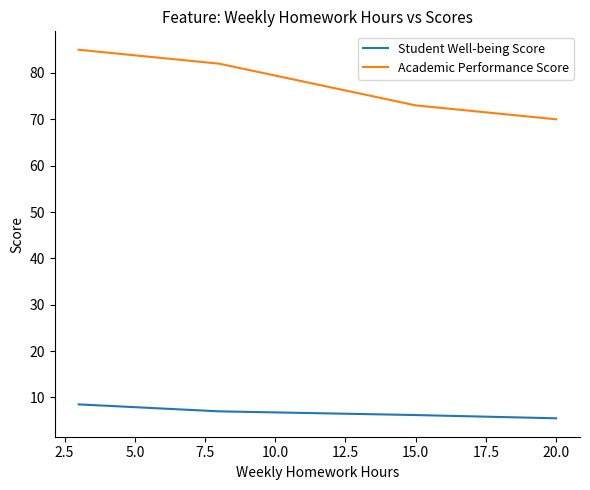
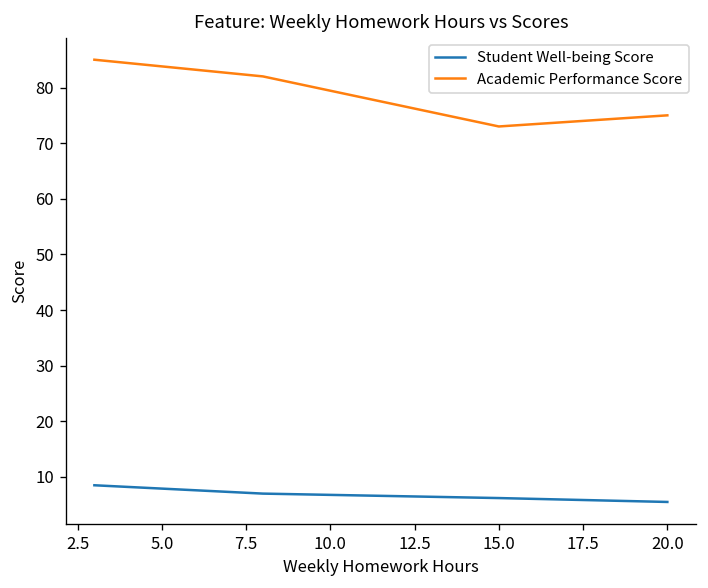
Academic Performance Score, 20.0: 70 -> 75
